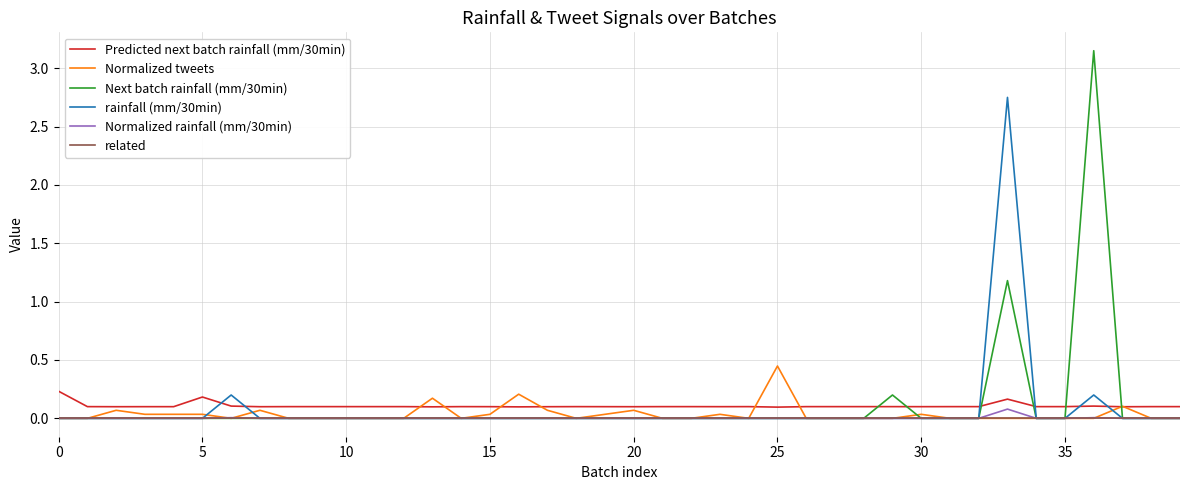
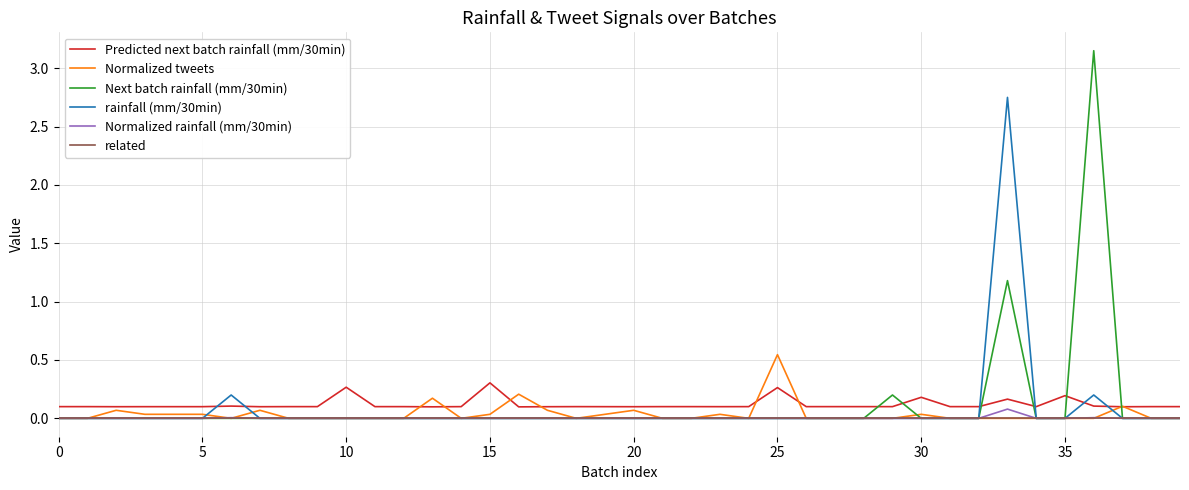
Predicted next batch rainfall (mm/30min), 0: 0.23 -> 0.10
Predicted next batch rainfall (mm/30min), 5: 0.18 -> 0.10
Predicted next batch rainfall (mm/30min), 10: 0.10 -> 0.27
Predicted next batch rainfall (mm/30min), 15: 0.10 -> 0.30
Predicted next batch rainfall (mm/30min), 25: 0.10 -> 0.26
Normalized tweets, 25: 0.45 -> 0.55
Predicted next batch rainfall (mm/30min), 30: 0.10 -> 0.18
Predicted next batch rainfall (mm/30min), 35: 0.10 -> 0.19
